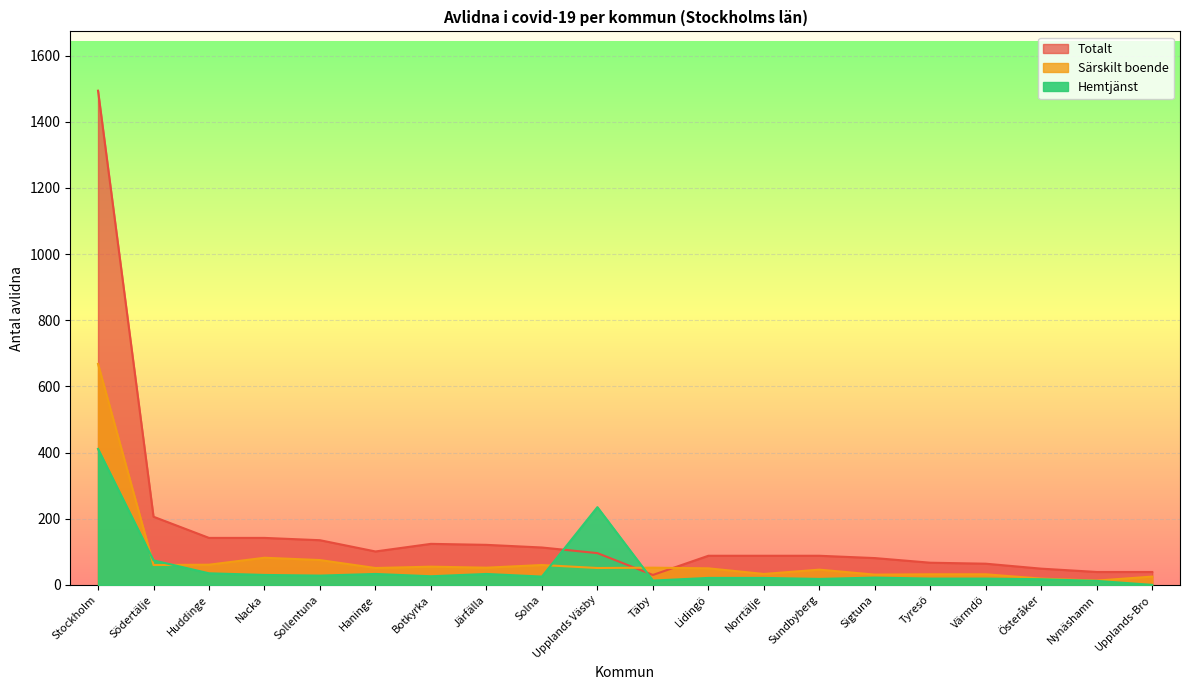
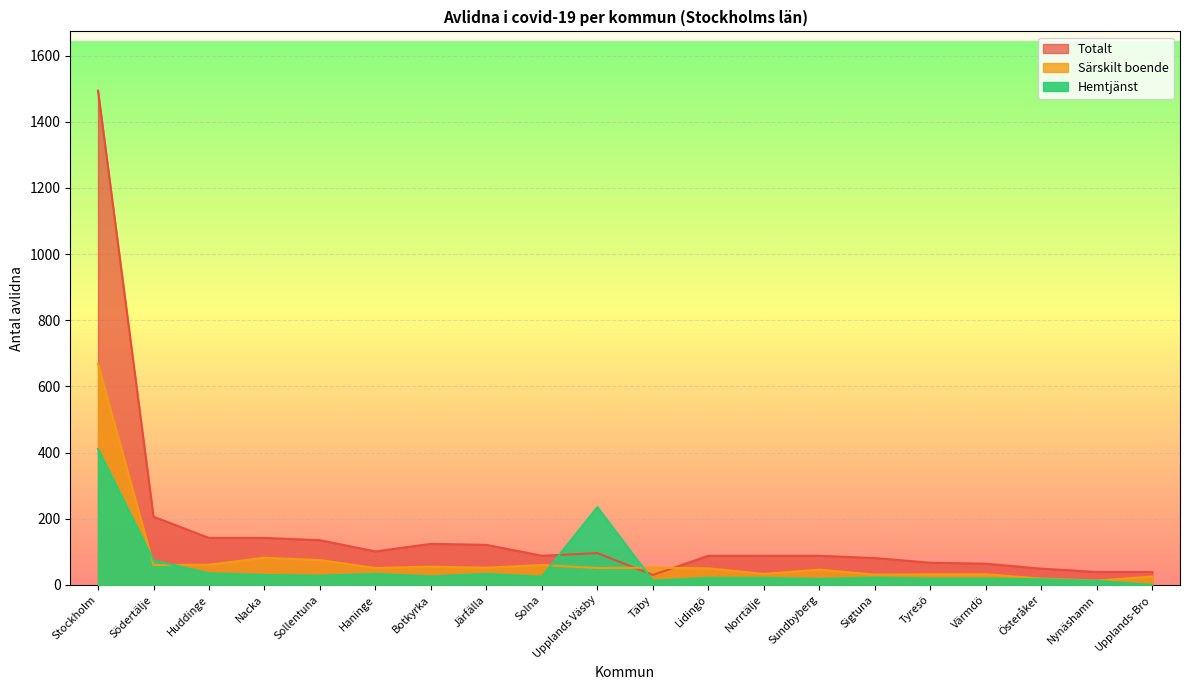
Totalt, Solna: 110 -> 90
